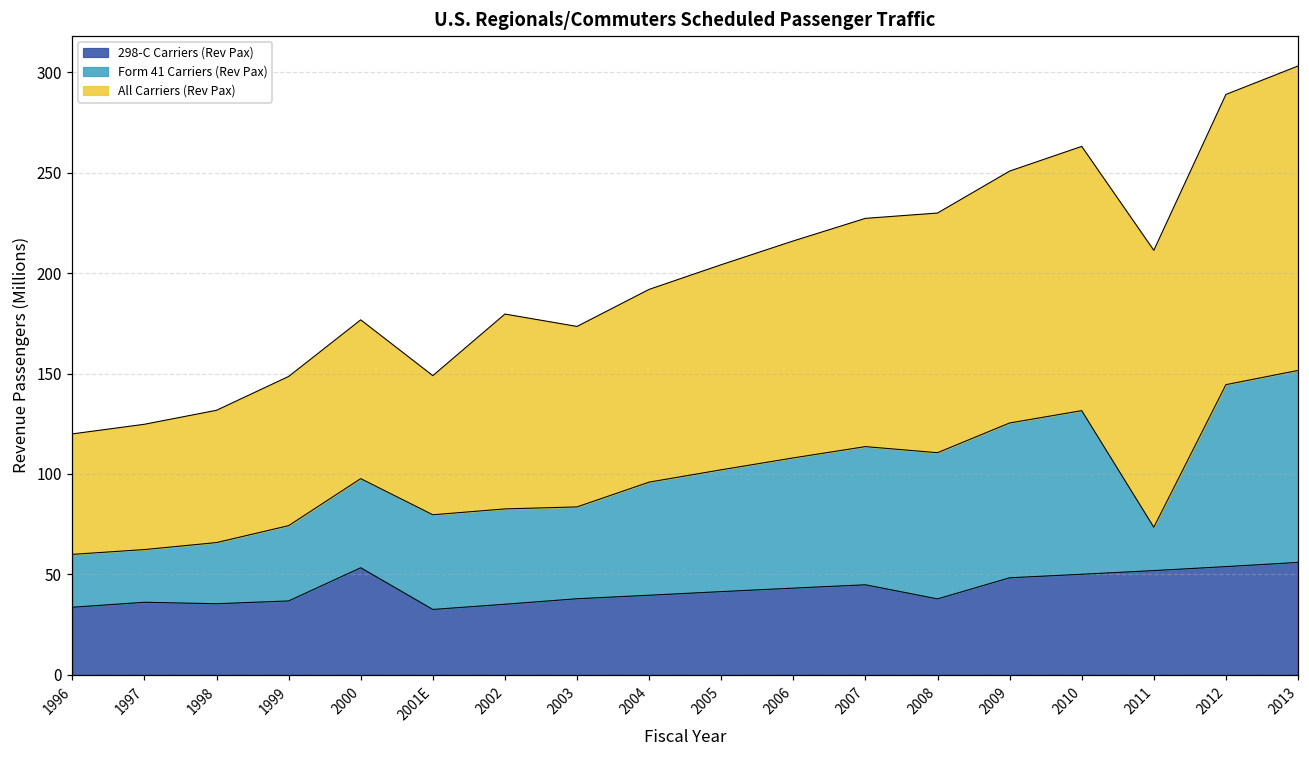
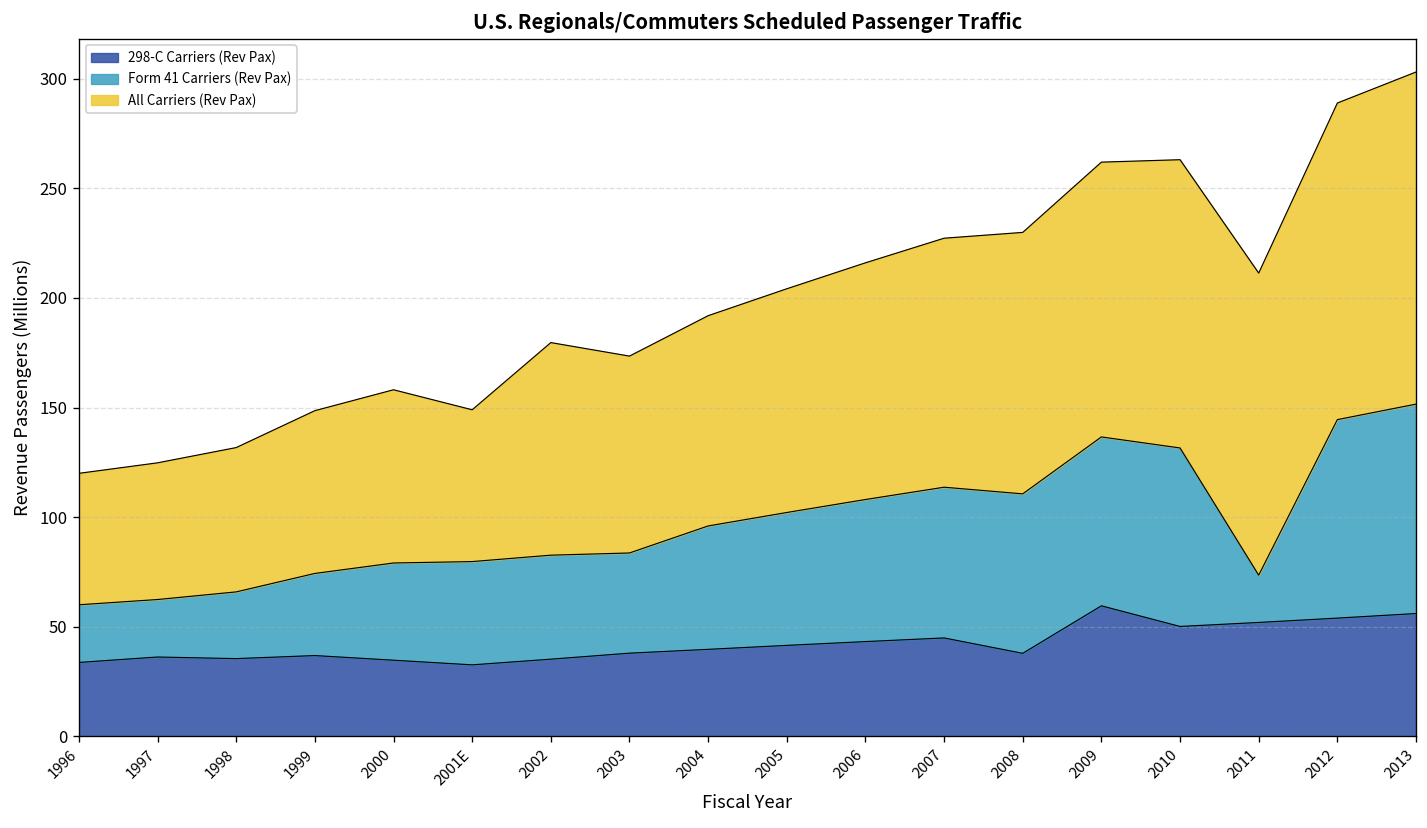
298-C Carriers (Rev Pax), 2000: 53 -> 35
298-C Carriers (Rev Pax), 2009: 48 -> 60
